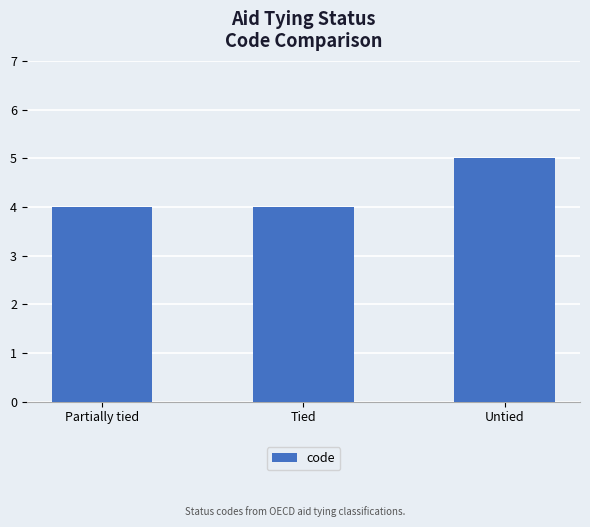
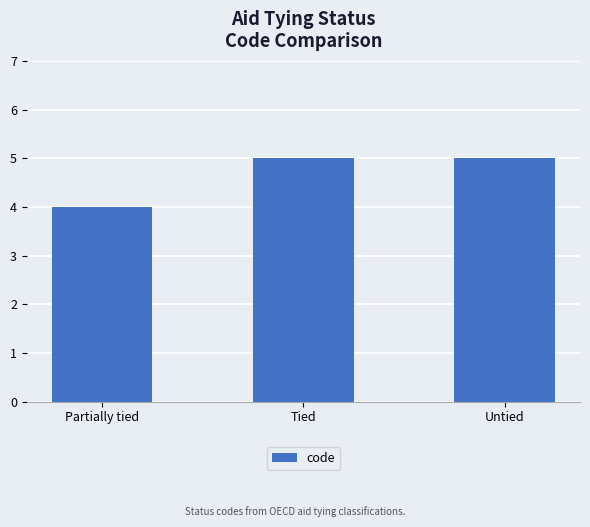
Tied: 4 -> 5
